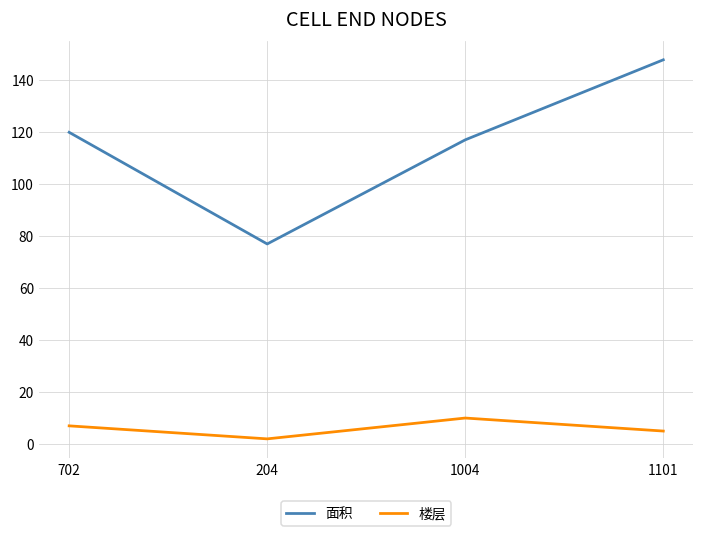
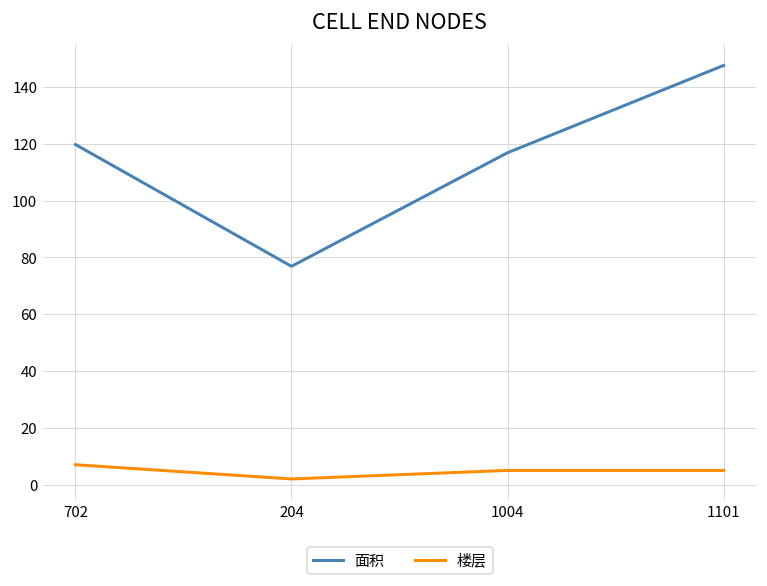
楼层, 1004: 10 -> 5
